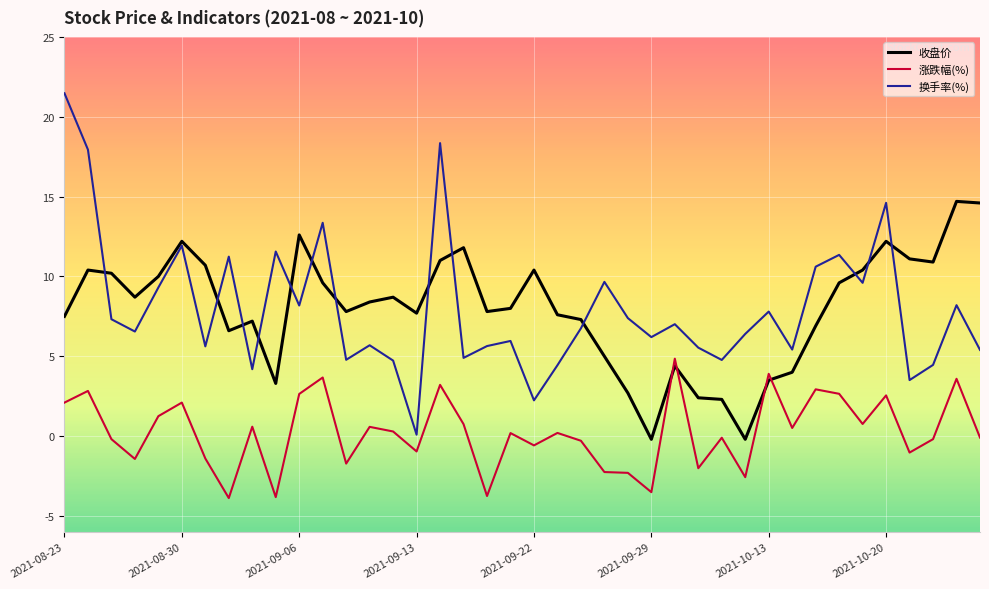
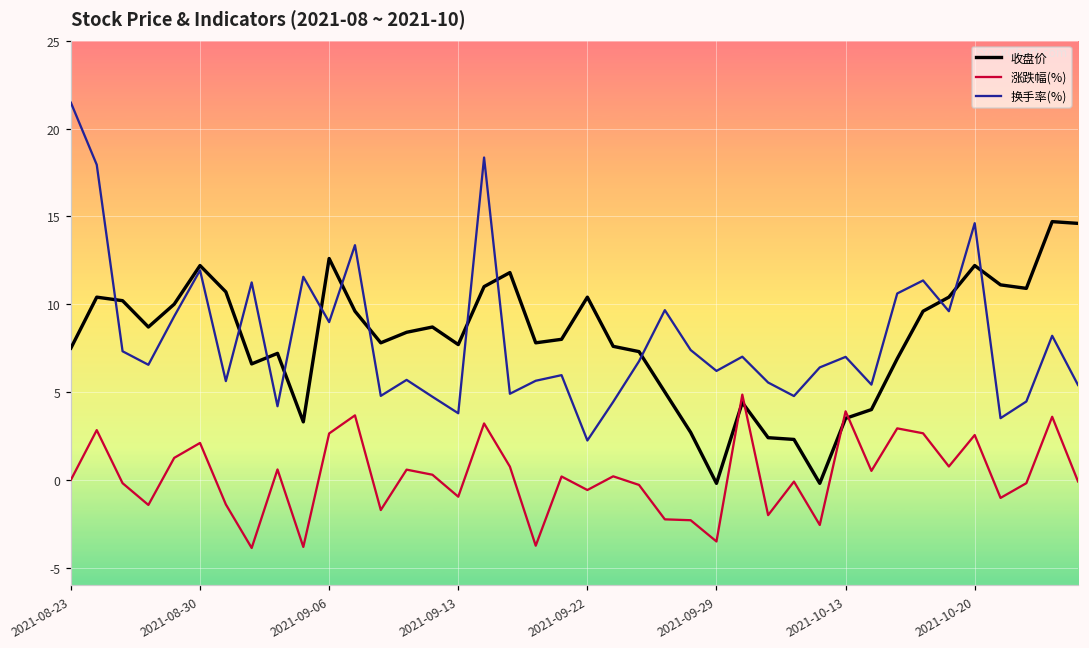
涨跌幅(%), 2021-08-23: 2.1 -> 0.0
换手率(%), 2021-09-06: 8.2 -> 9.0
换手率(%), 2021-09-13: 0.1 -> 3.8
换手率(%), 2021-10-13: 7.8 -> 7.0
